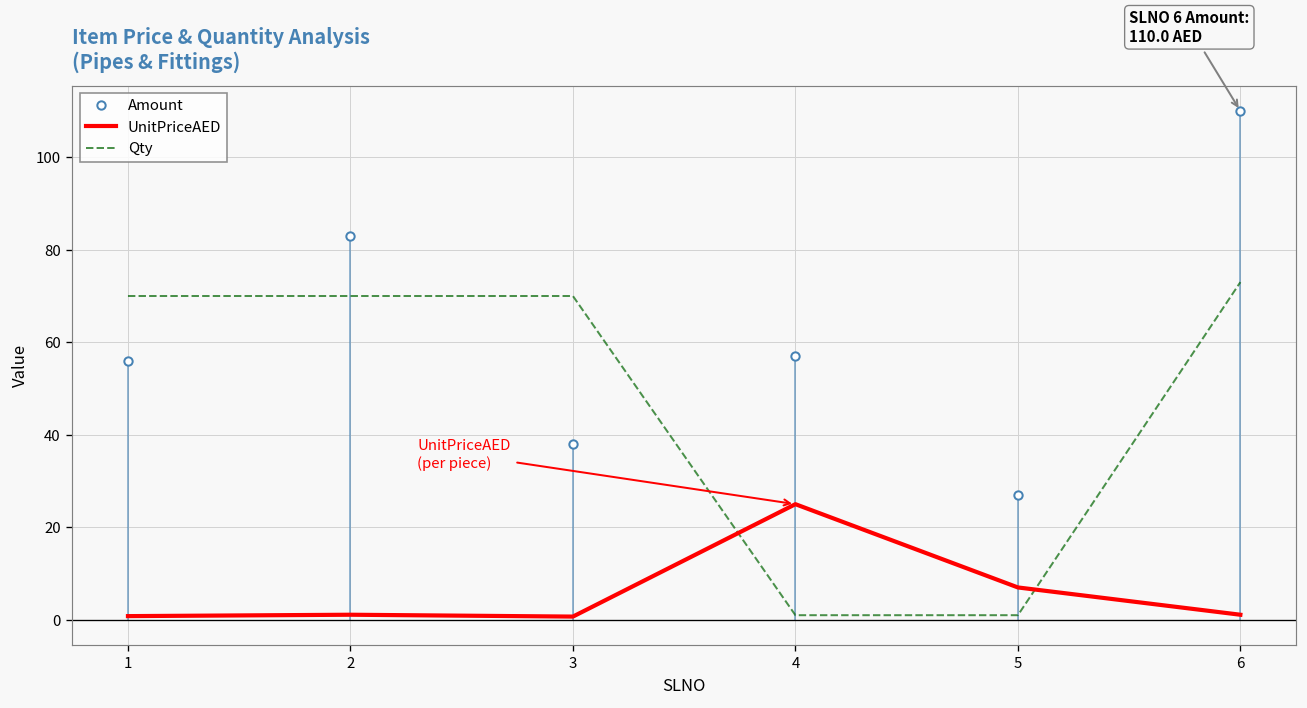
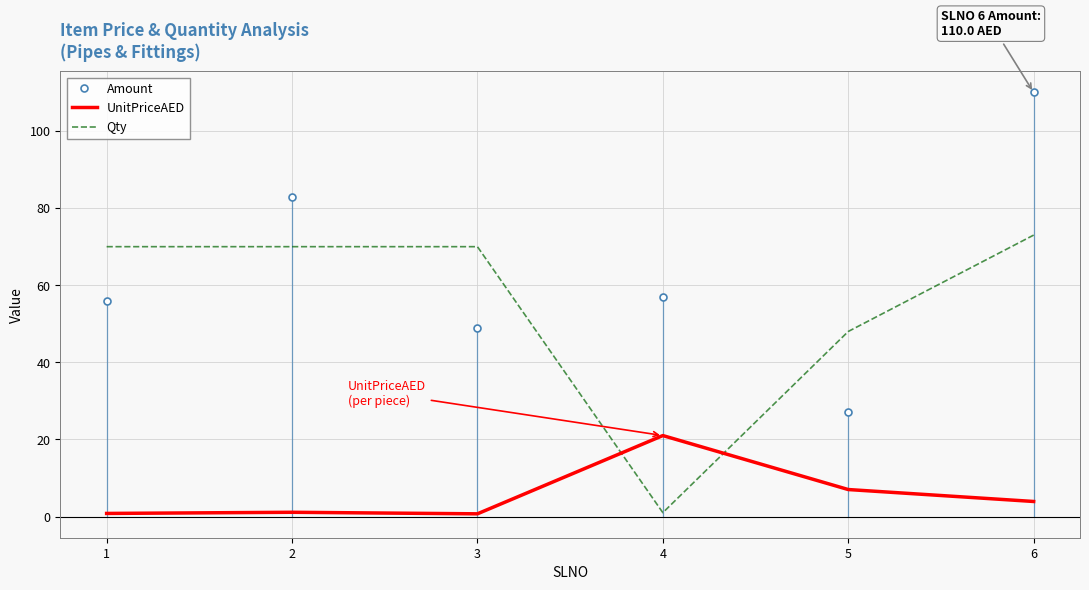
Amount, 3: 38 -> 49
UnitPriceAED, 4: 25 -> 21
Qty, 5: 1 -> 48
UnitPriceAED, 6: 1 -> 4
